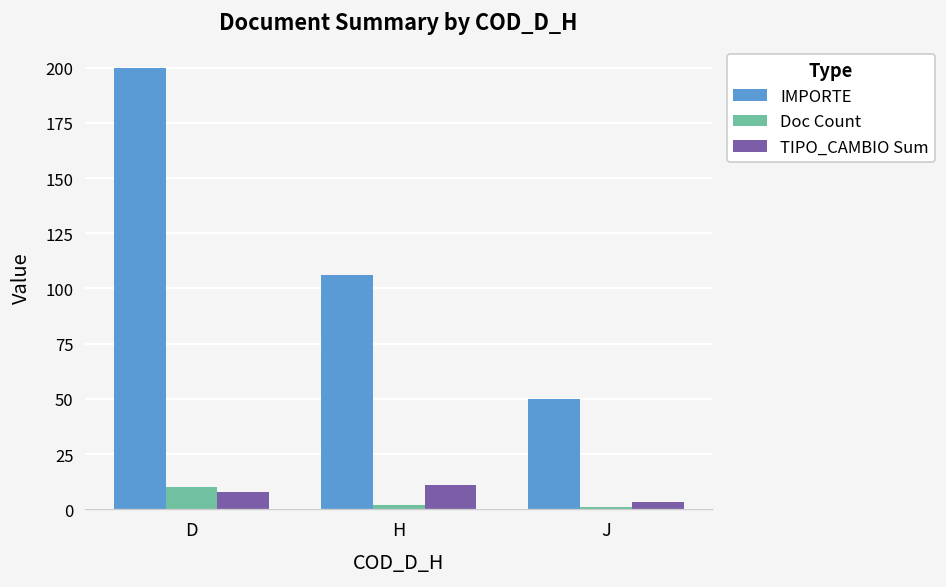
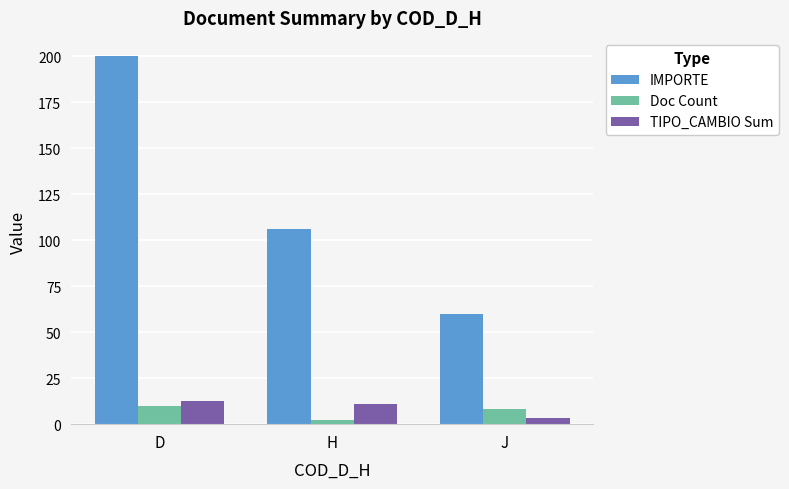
TIPO_CAMBIO Sum, D: 8 -> 12
IMPORTE, J: 50 -> 60
Doc Count, J: 1 -> 8
